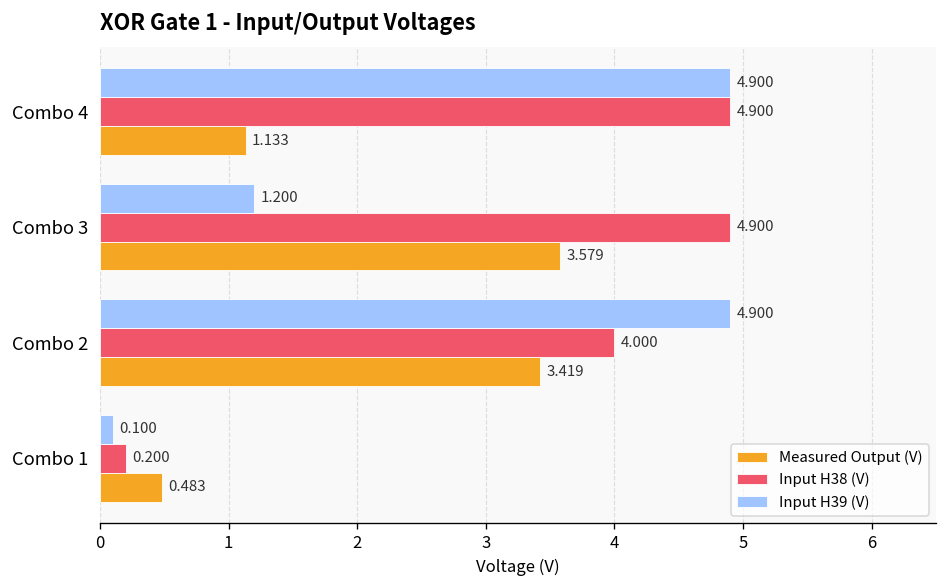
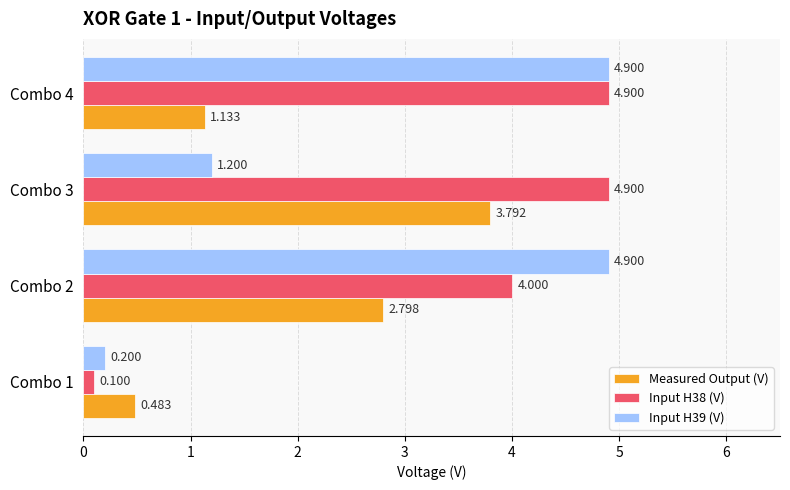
Measured Output (V), Combo 3: 3.579 -> 3.792
Measured Output (V), Combo 2: 3.419 -> 2.798
Input H39 (V), Combo 1: 0.100 -> 0.200
Input H38 (V), Combo 1: 0.200 -> 0.100
